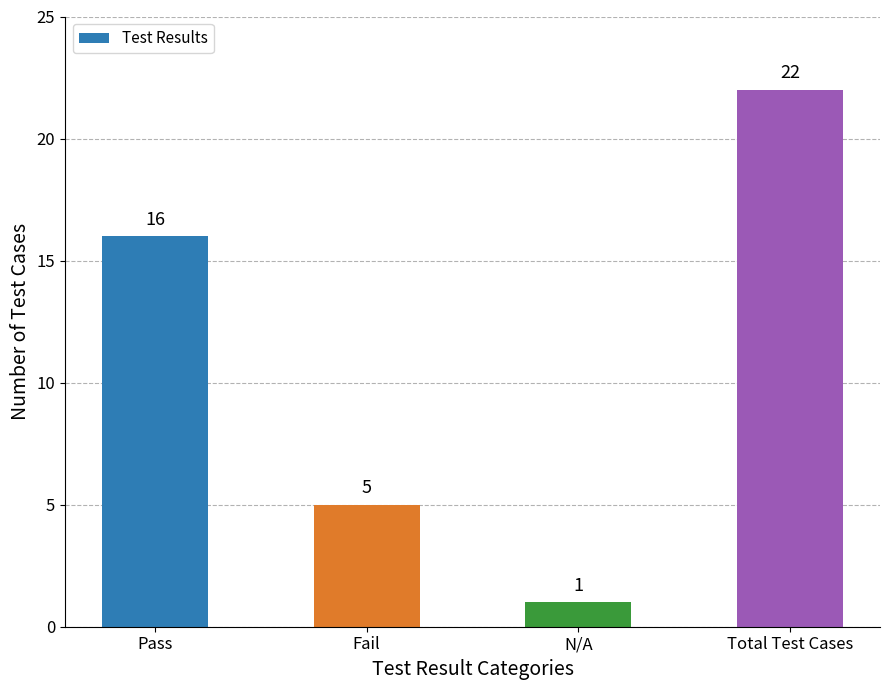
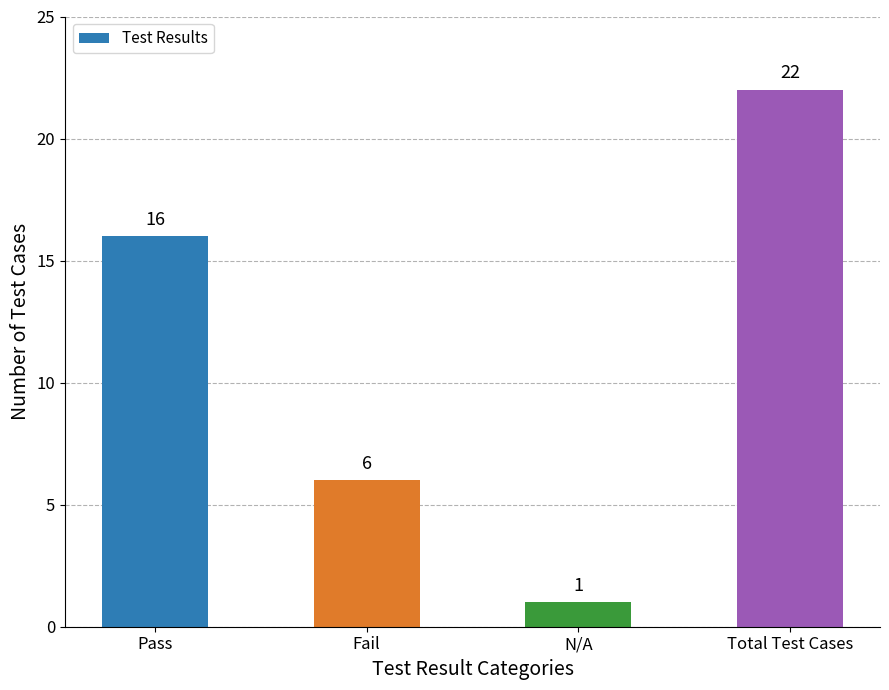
Fail: 5 -> 6
